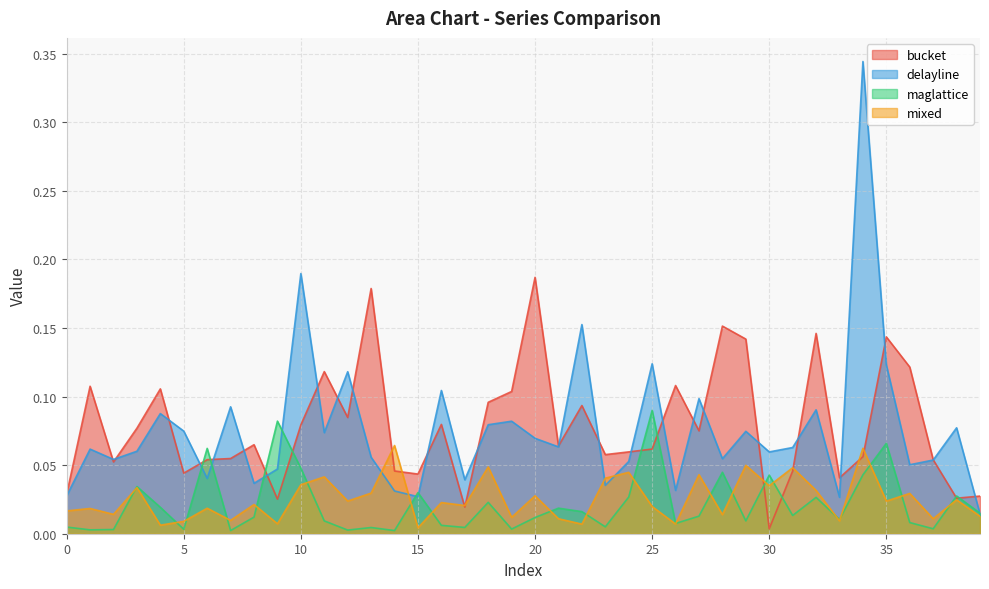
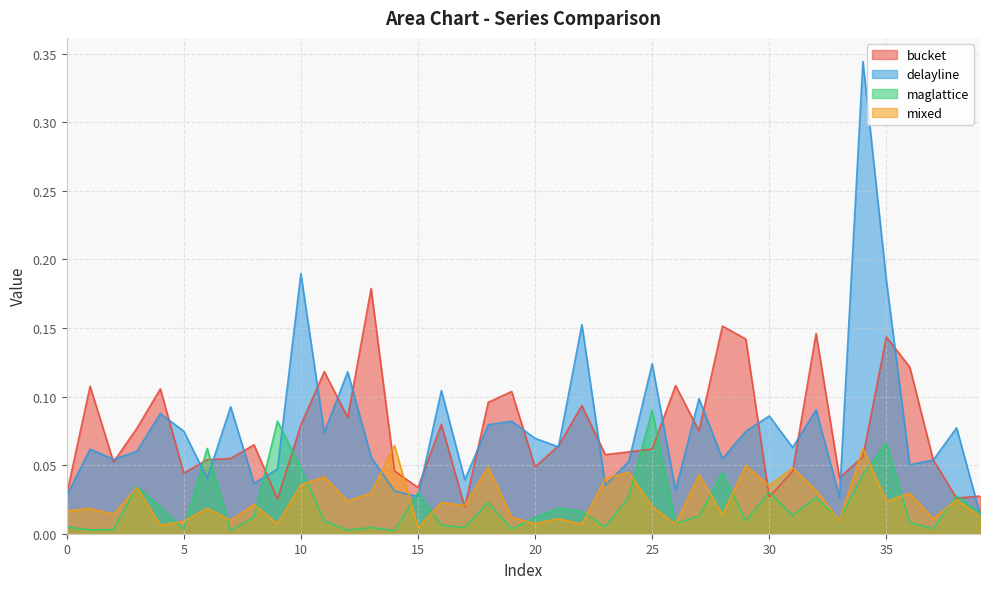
bucket, 15: 0.044 -> 0.034
bucket, 20: 0.187 -> 0.049
mixed, 20: 0.028 -> 0.007
bucket, 30: 0.004 -> 0.027
delayline, 30: 0.060 -> 0.086
maglattice, 30: 0.043 -> 0.030
delayline, 35: 0.123 -> 0.185
